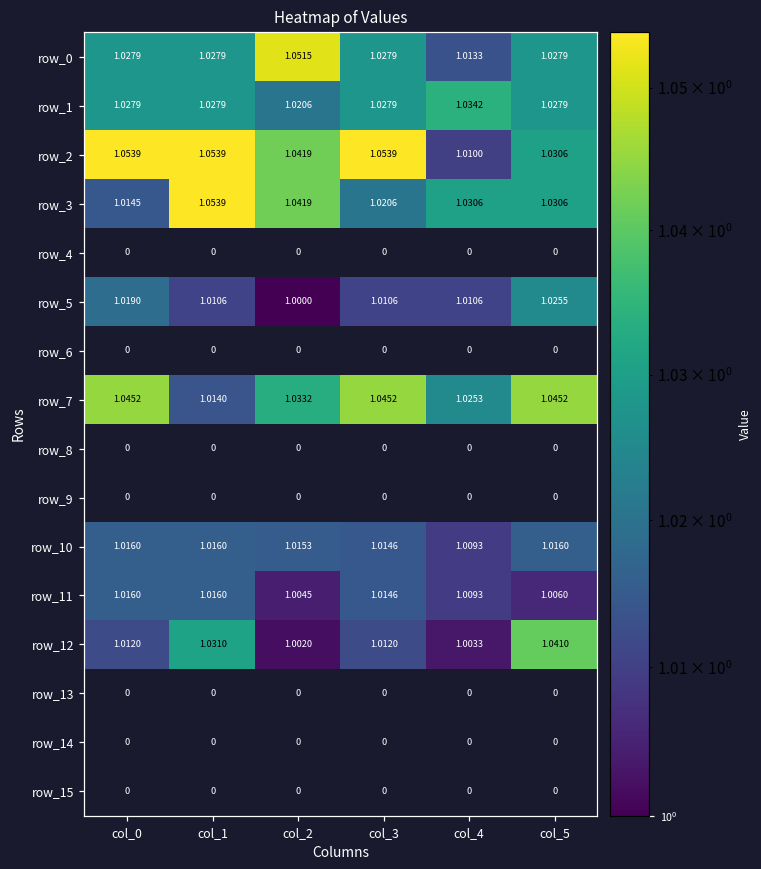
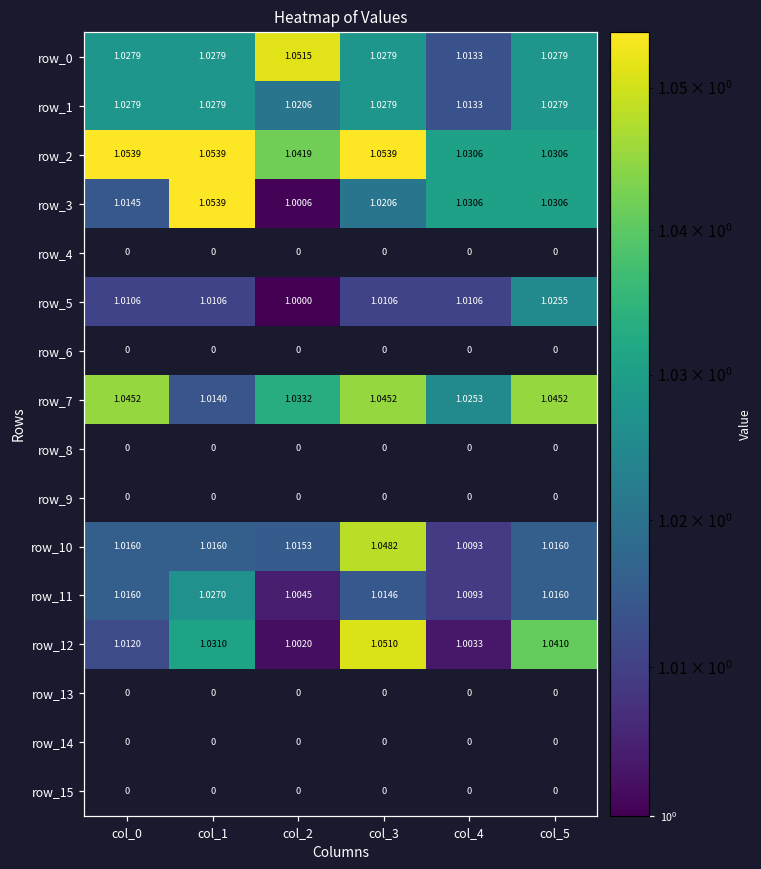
row_1, col_4: 1.0342 -> 1.0133
row_2, col_4: 1.0100 -> 1.0306
row_3, col_2: 1.0419 -> 1.0006
row_5, col_0: 1.0190 -> 1.0106
row_10, col_3: 1.0146 -> 1.0482
row_11, col_1: 1.0160 -> 1.0270
row_11, col_5: 1.0060 -> 1.0160
row_12, col_3: 1.0120 -> 1.0510
